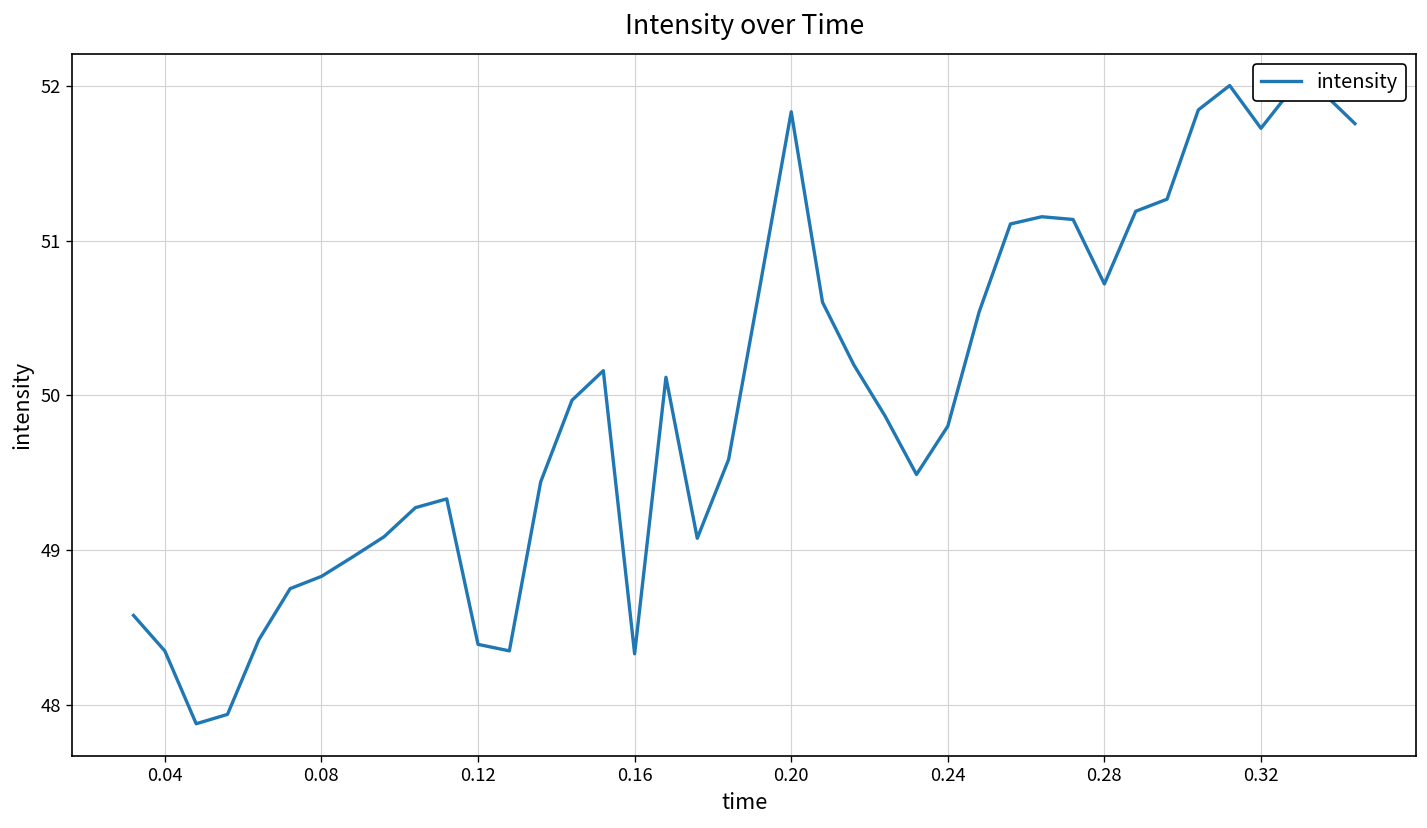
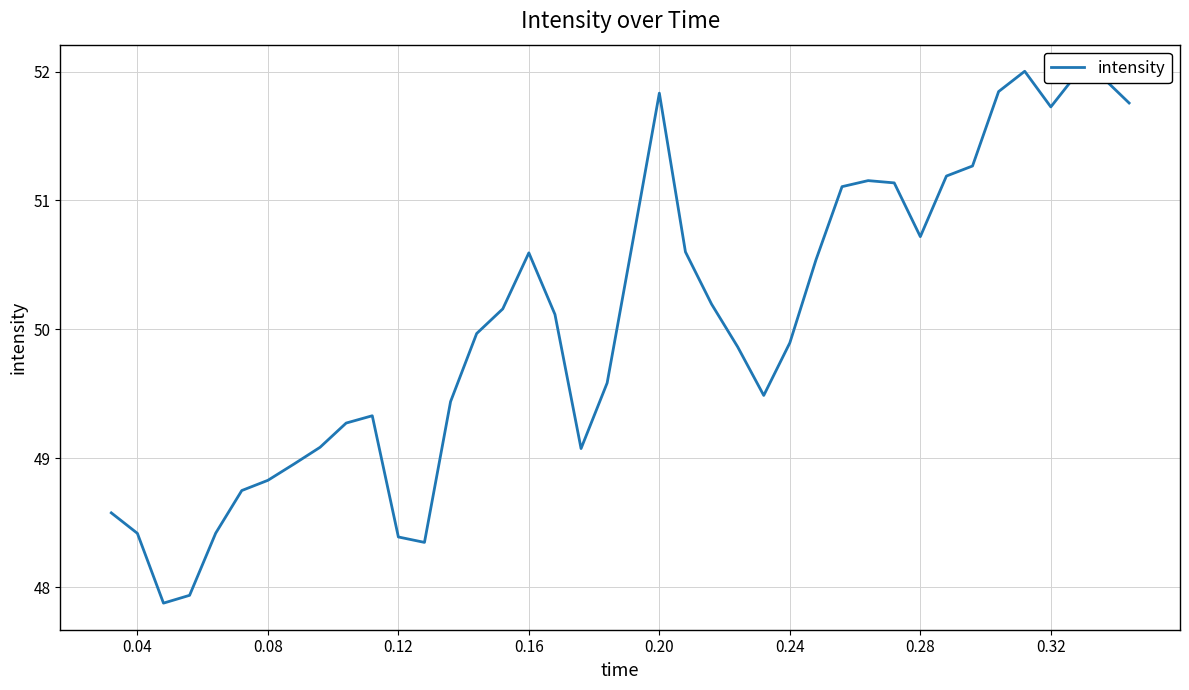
0.04: 48.35 -> 48.42
0.16: 48.33 -> 50.59
0.24: 49.80 -> 49.90
